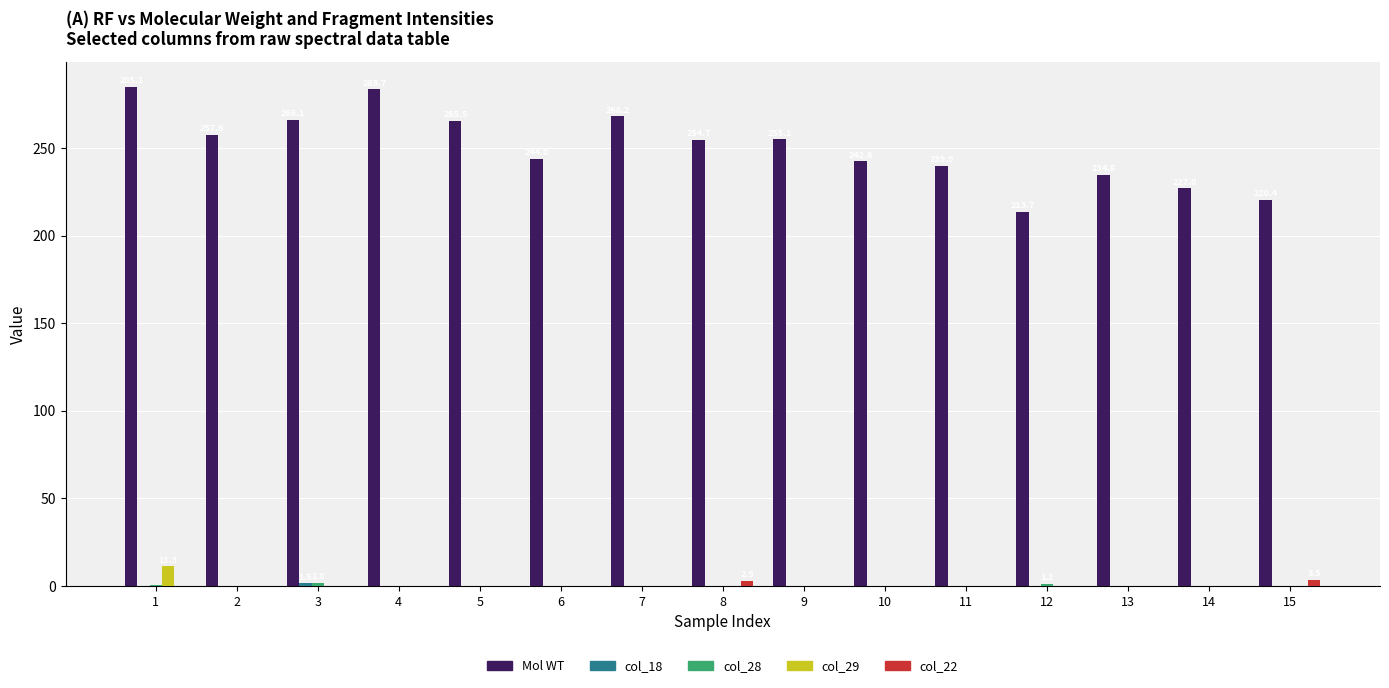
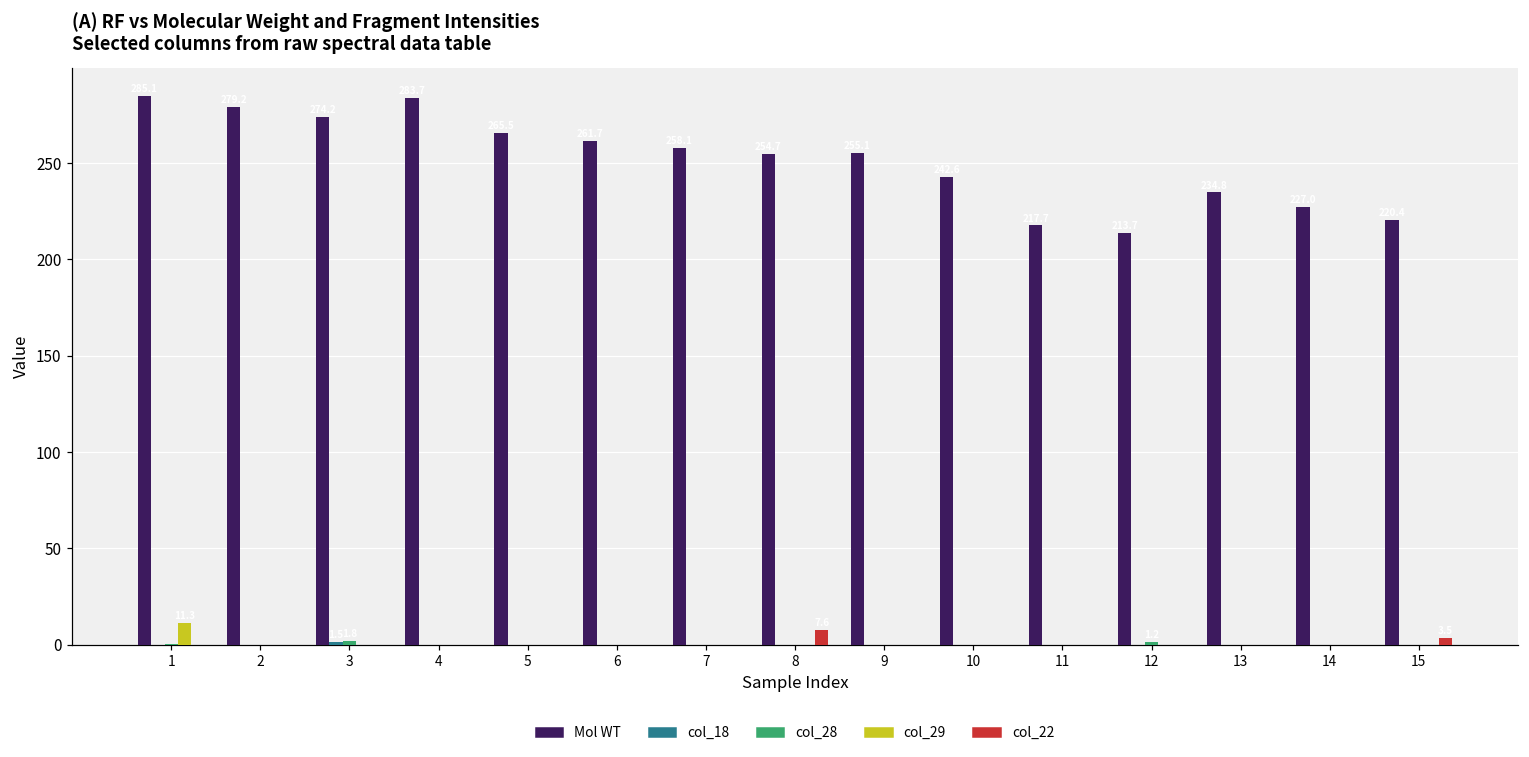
Mol WT, 2: 258 -> 279
Mol WT, 3: 266 -> 274
Mol WT, 6: 244 -> 262
Mol WT, 7: 268 -> 258
col_22, 8: 3 -> 8
Mol WT, 11: 240 -> 218
